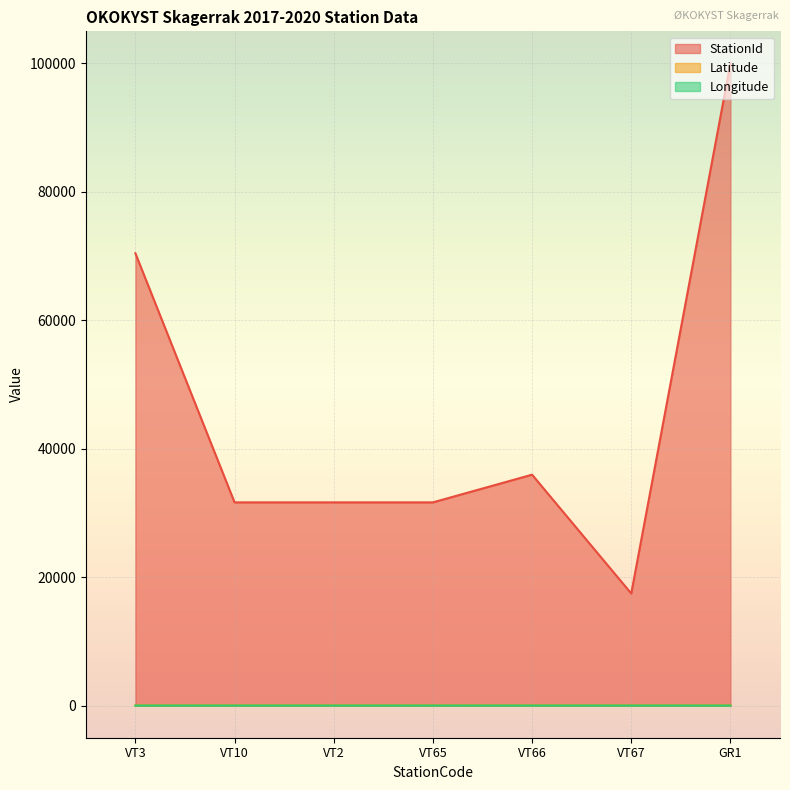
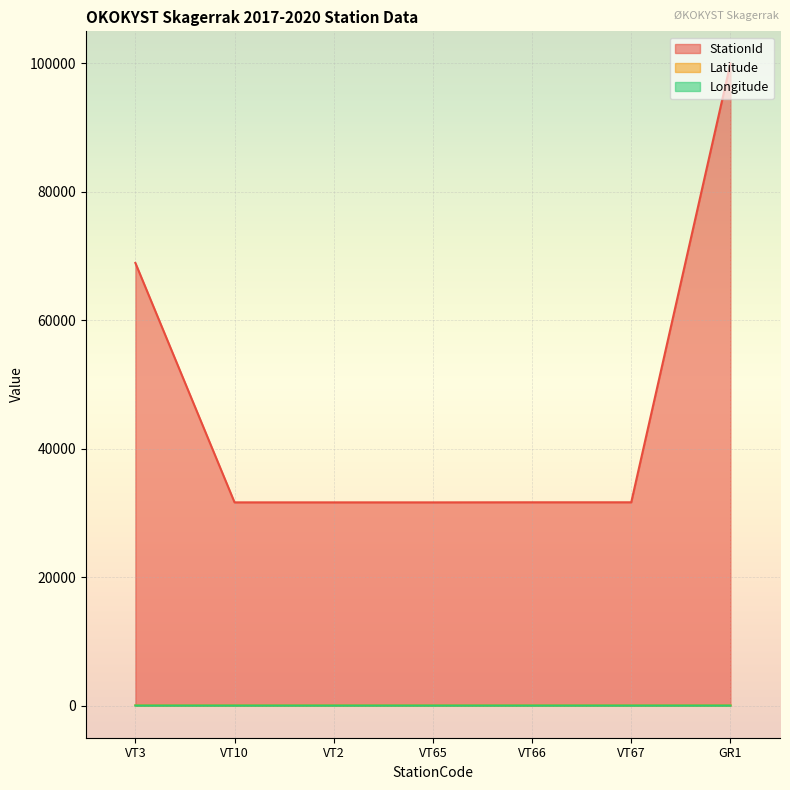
StationId, VT3: 70000 -> 69000
StationId, VT66: 36000 -> 32000
StationId, VT67: 17000 -> 32000
